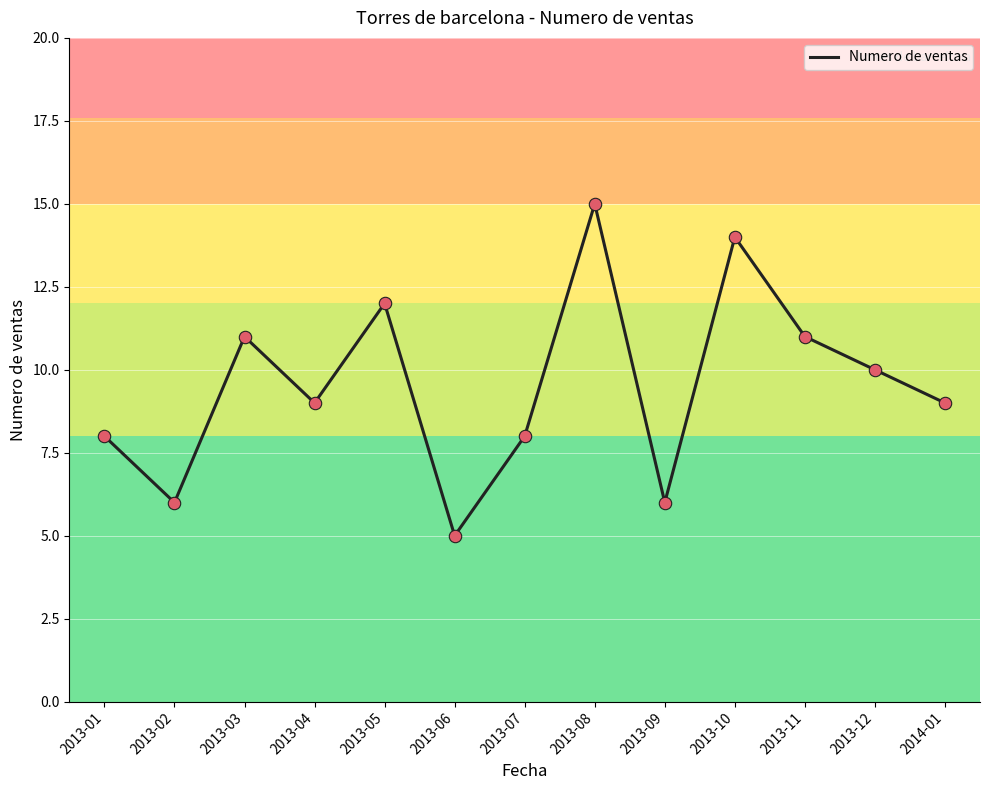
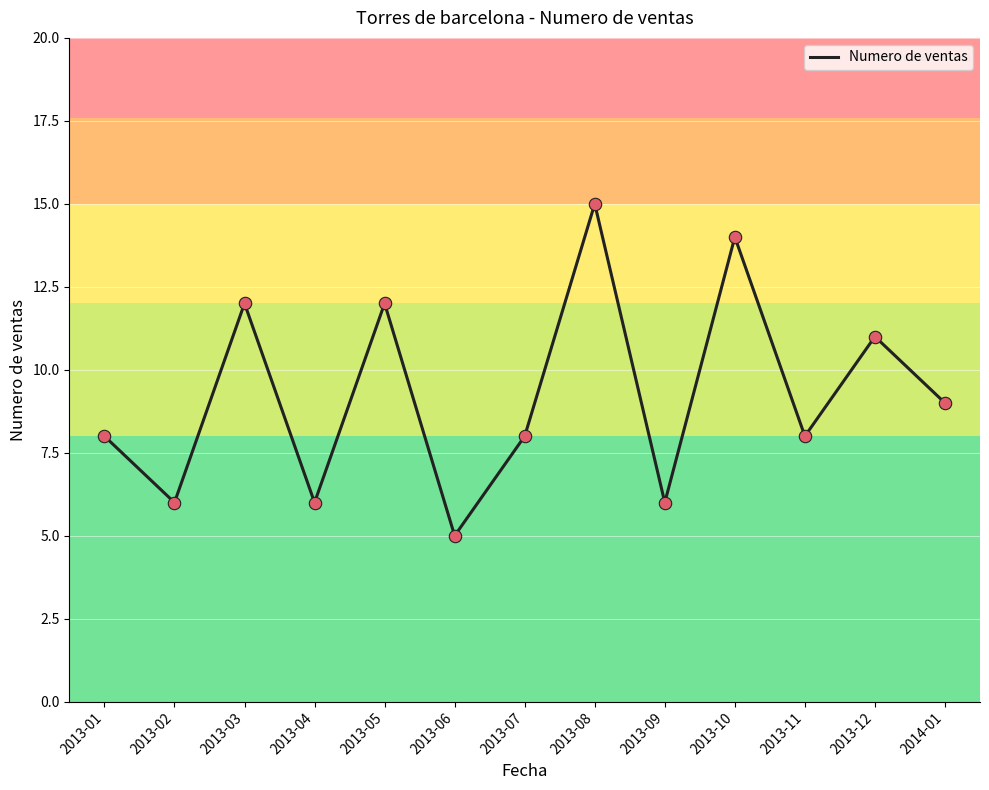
2013-03: 11 -> 12
2013-04: 9 -> 6
2013-11: 11 -> 8
2013-12: 10 -> 11
